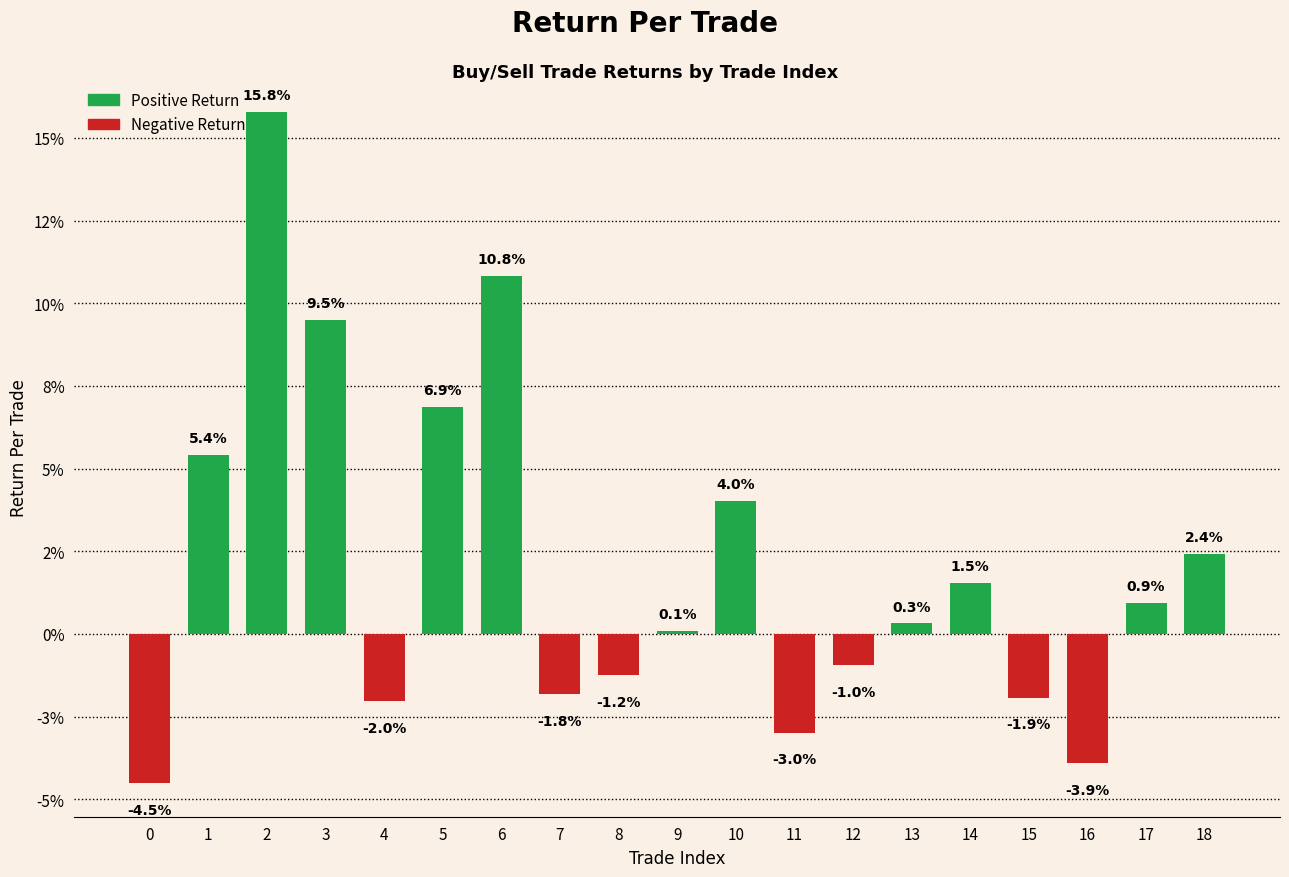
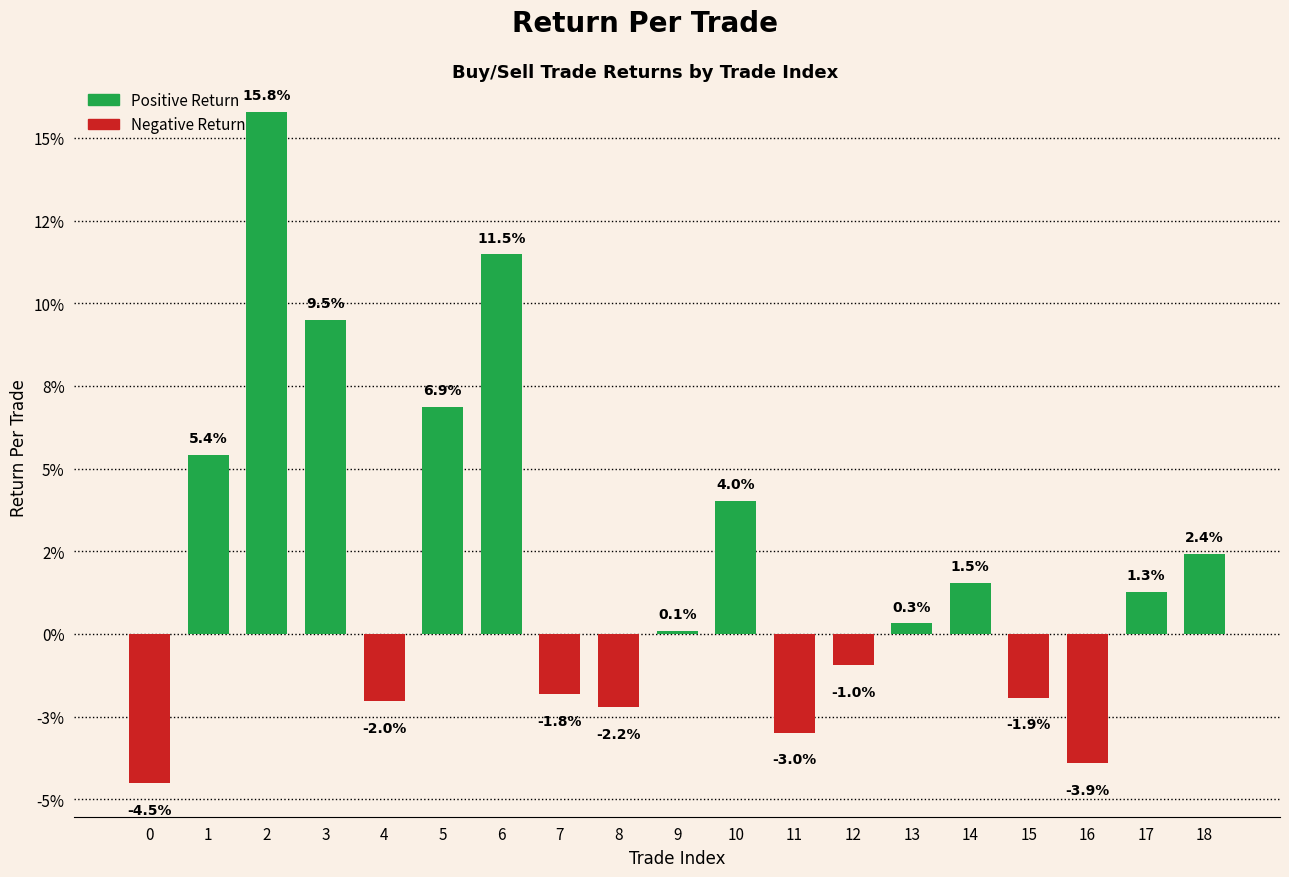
6: 10.8% -> 11.5%
8: -1.2% -> -2.2%
17: 0.9% -> 1.3%
